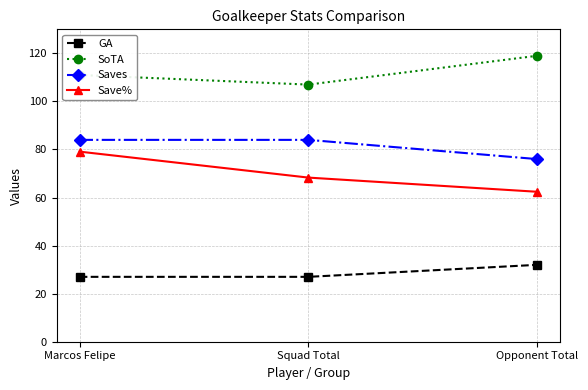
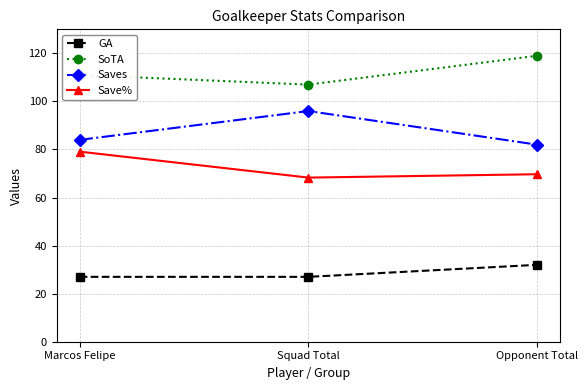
Saves, Squad Total: 84 -> 96
Saves, Opponent Total: 76 -> 82
Save%, Opponent Total: 62 -> 70
